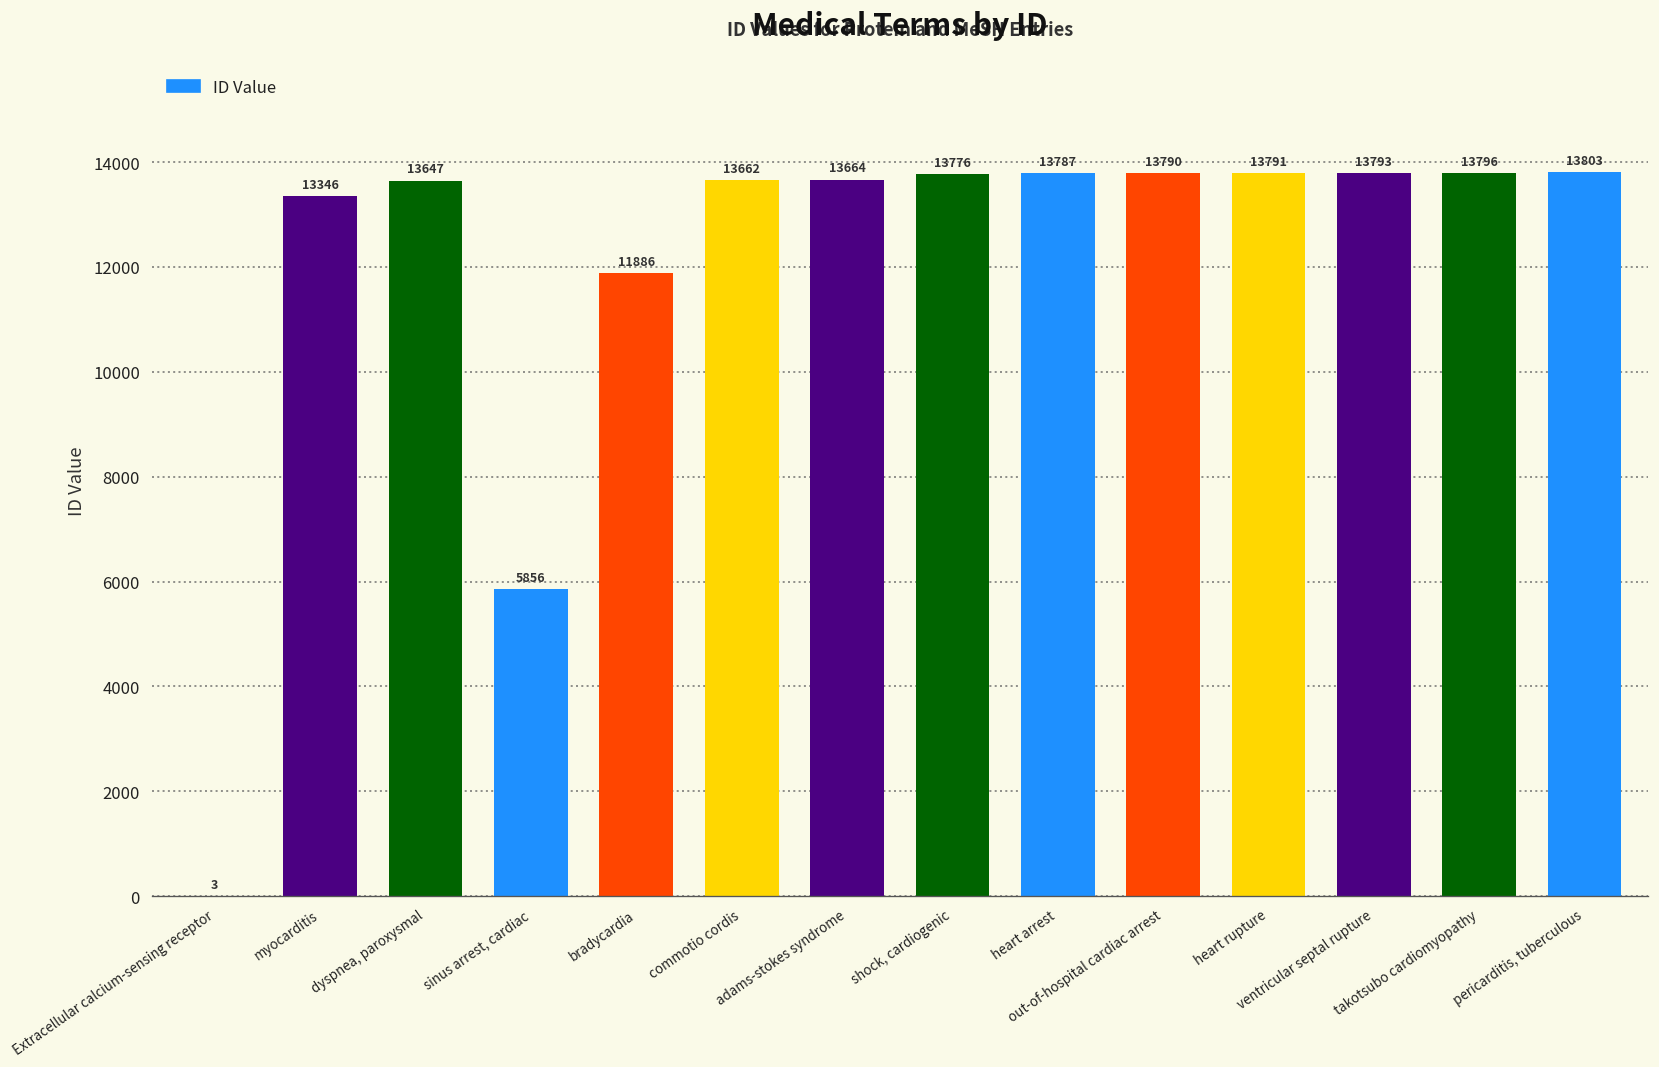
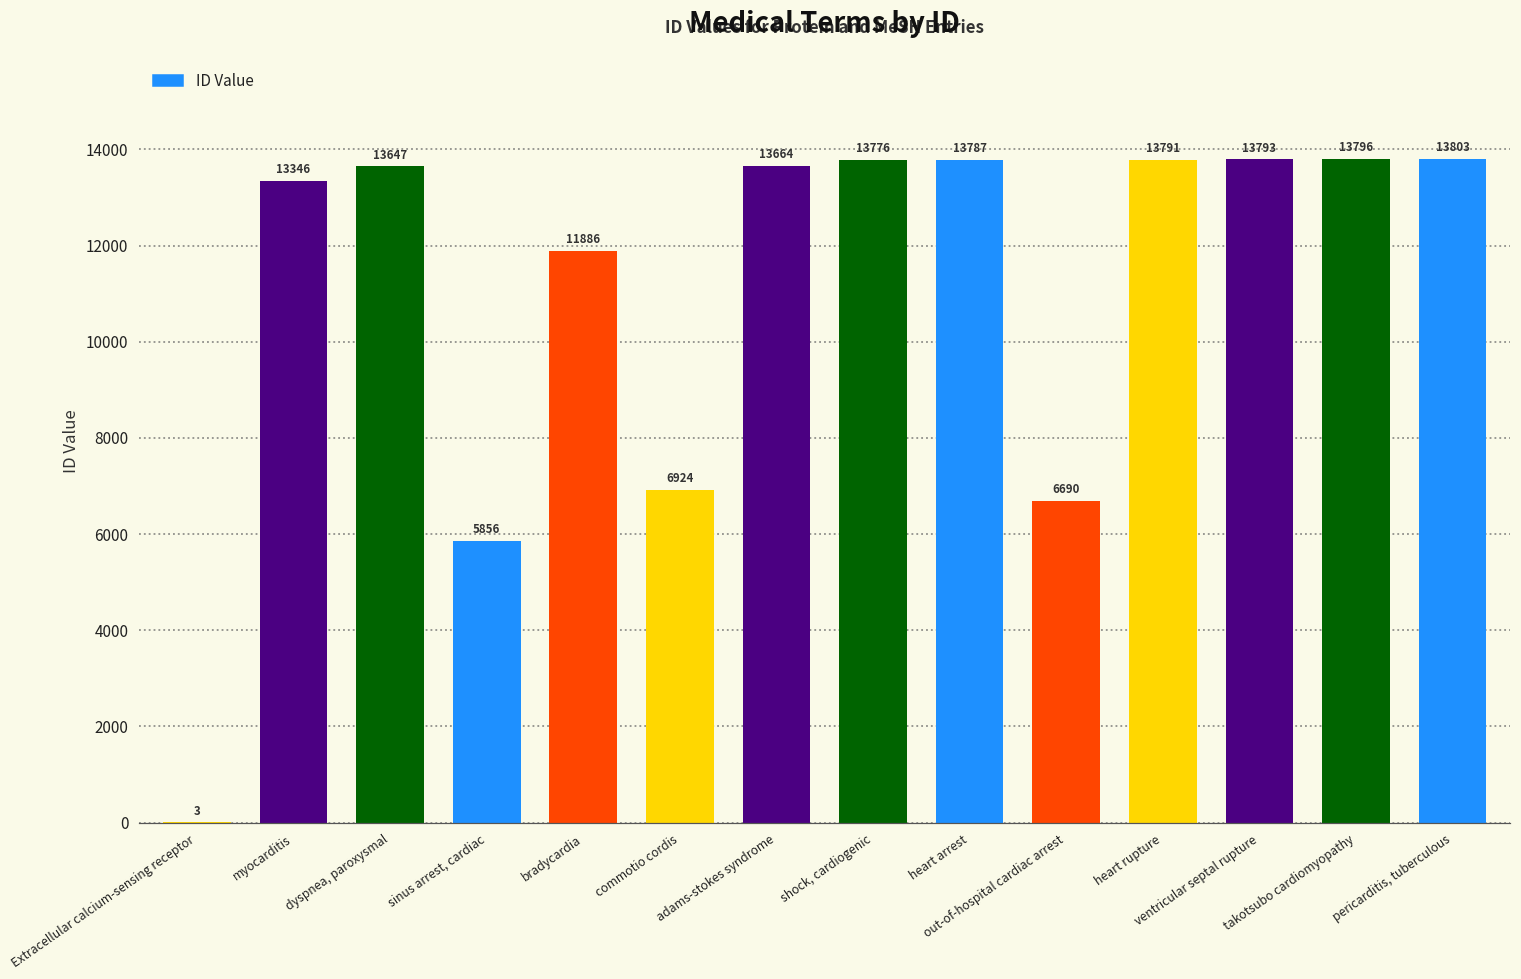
commotio cordis: 13662 -> 6924
out-of-hospital cardiac arrest: 13790 -> 6690
